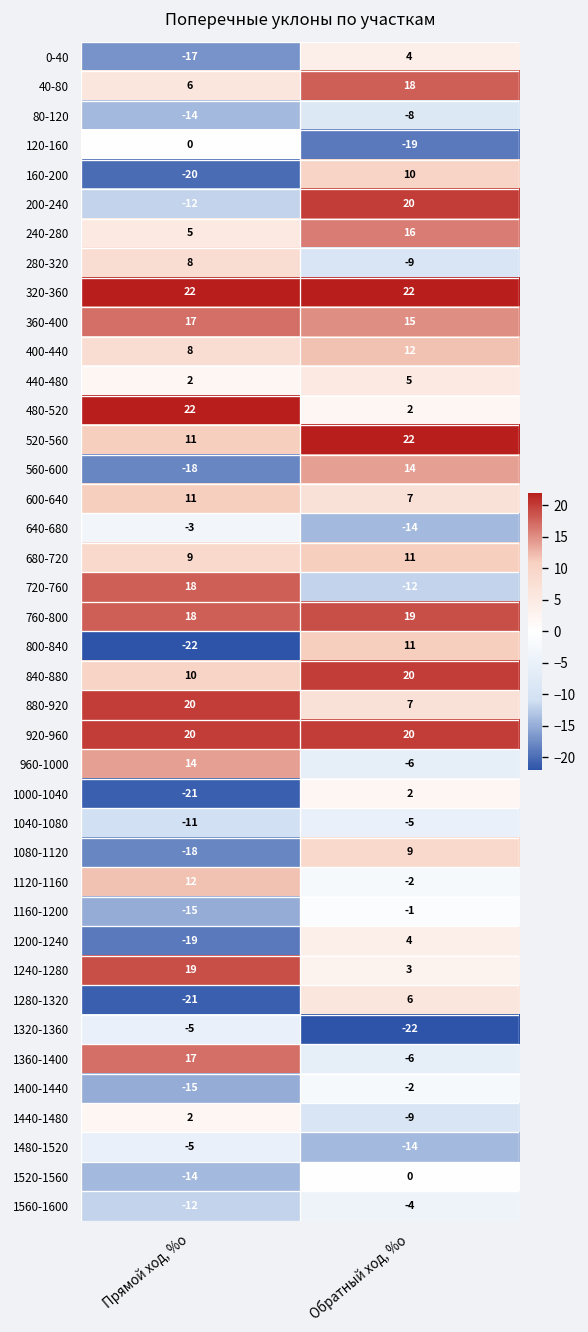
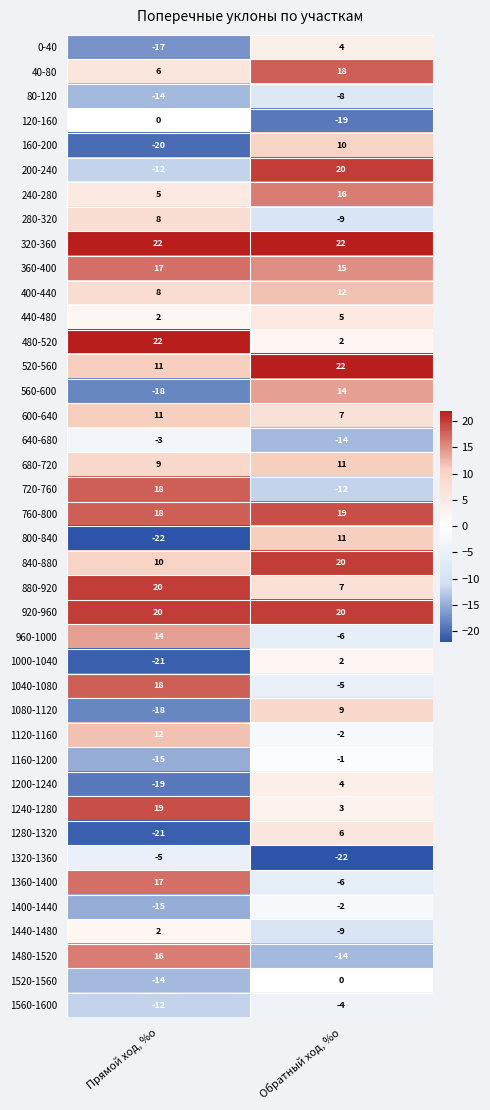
1040-1080, Прямой ход, %о: -11 -> 18
1480-1520, Прямой ход, %о: -5 -> 16
